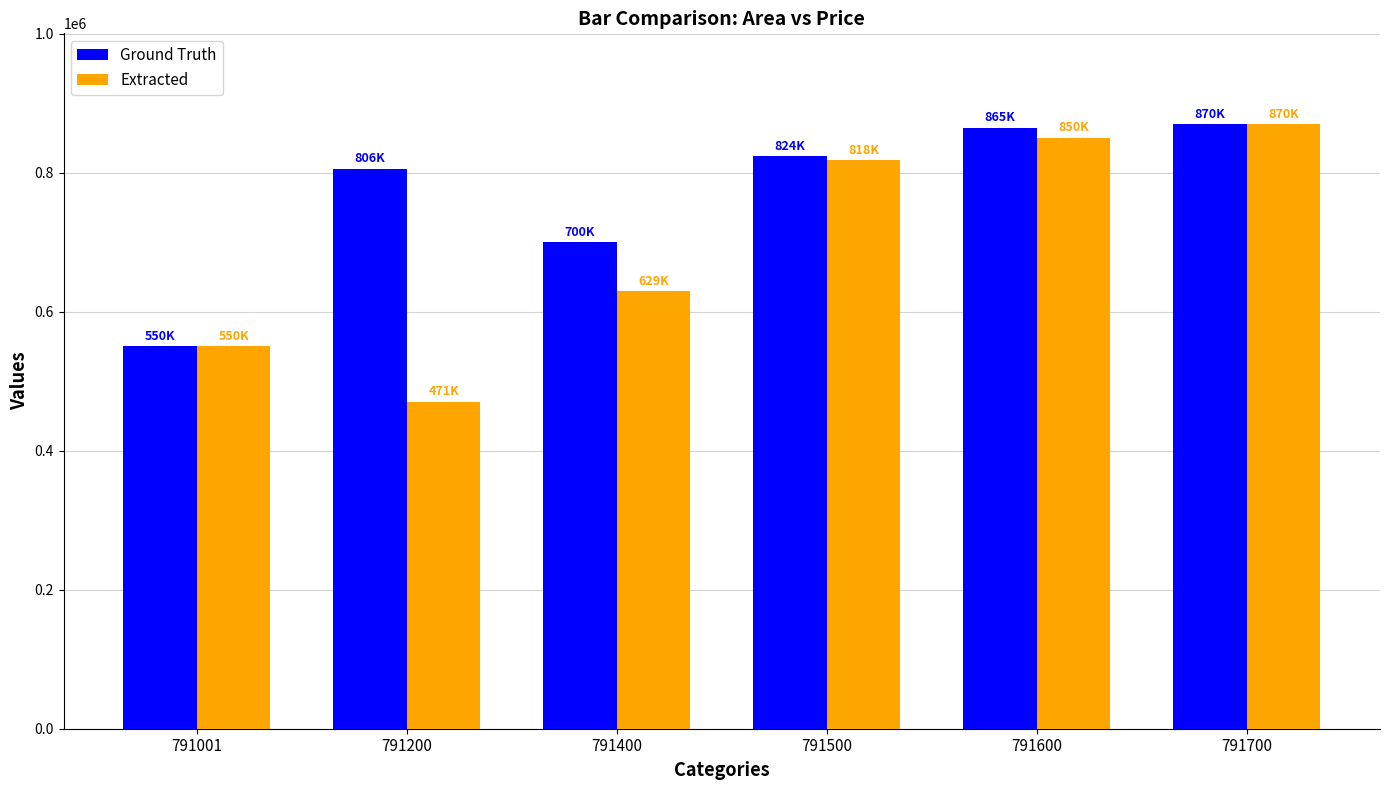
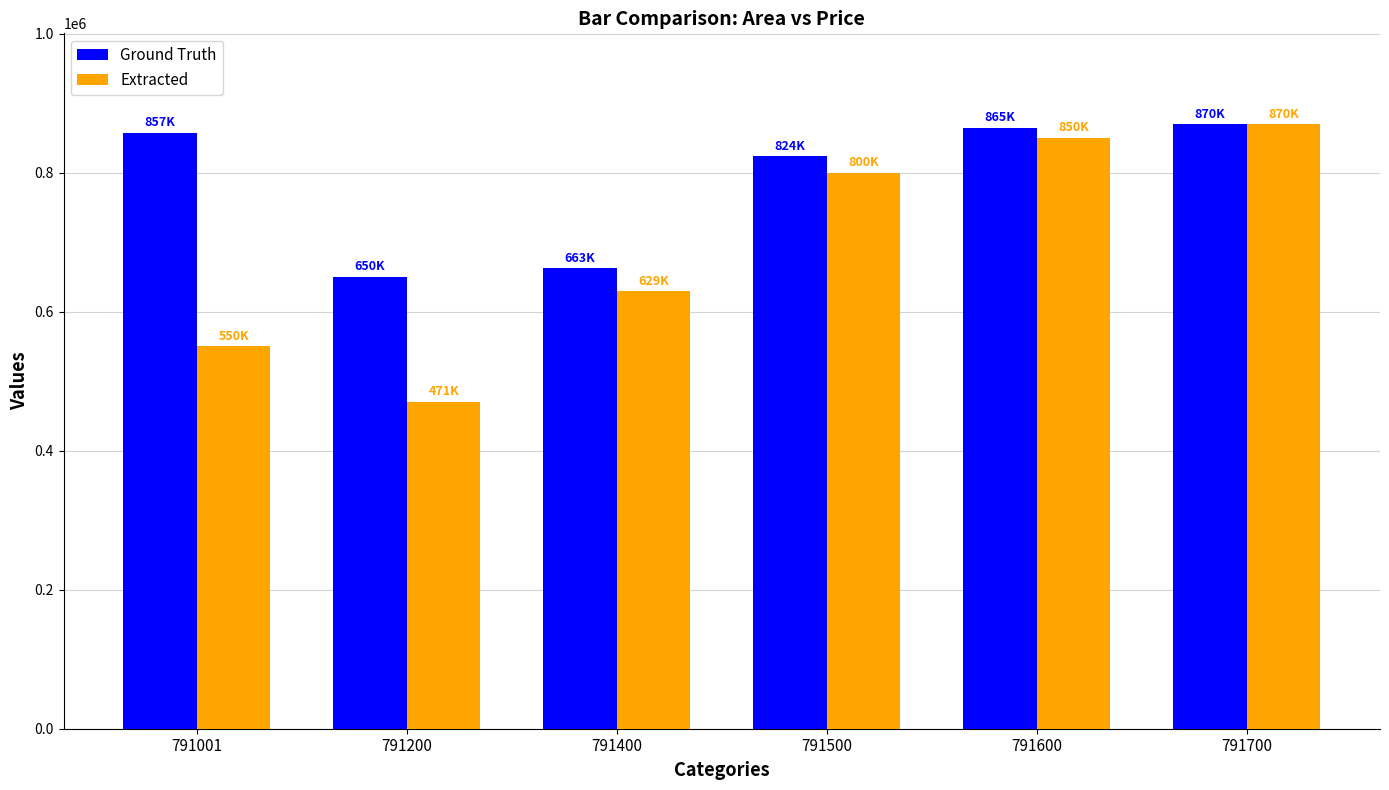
Ground Truth, 791001: 550K -> 857K
Ground Truth, 791200: 806K -> 650K
Ground Truth, 791400: 700K -> 663K
Extracted, 791500: 818K -> 800K
